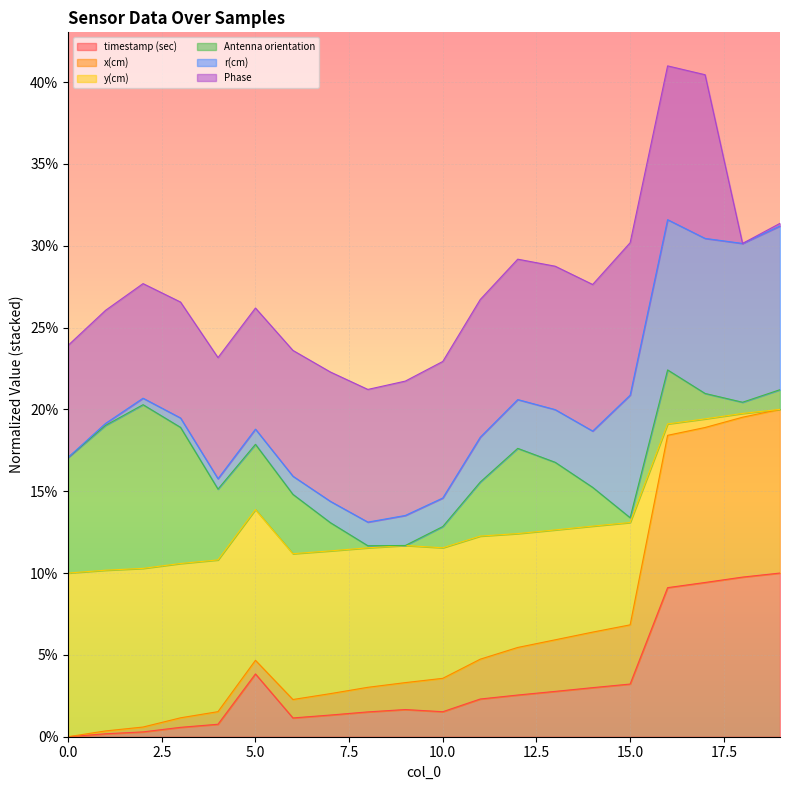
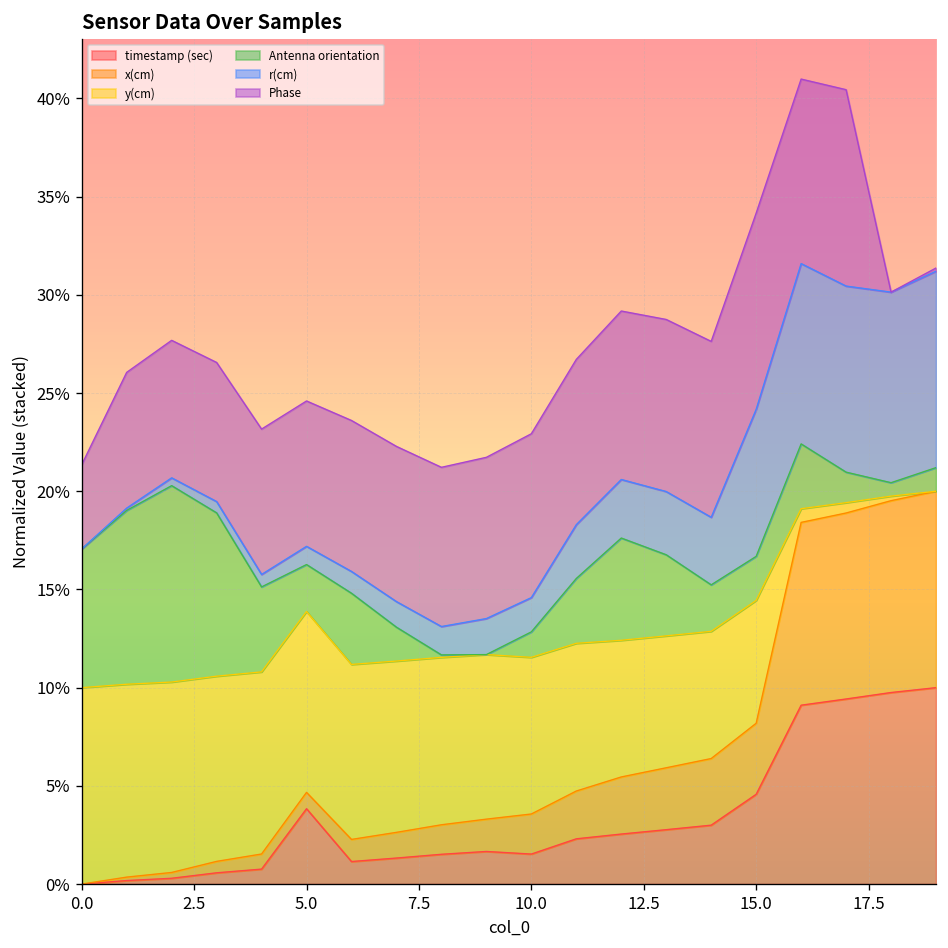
Phase, 0.0: 6.8% -> 4.3%
Antenna orientation, 5.0: 4.0% -> 2.4%
timestamp (sec), 15.0: 3.2% -> 4.6%
Antenna orientation, 15.0: 0.3% -> 2.2%
Phase, 15.0: 9.3% -> 10.0%
